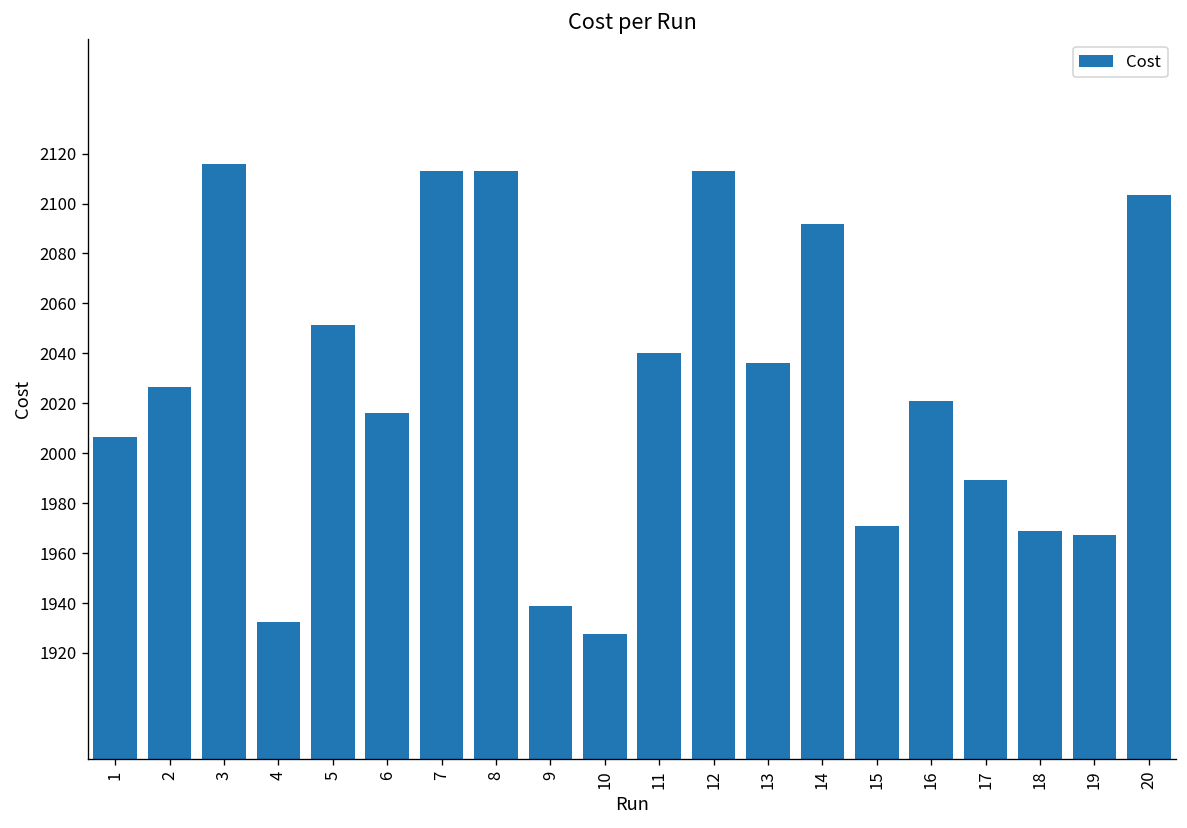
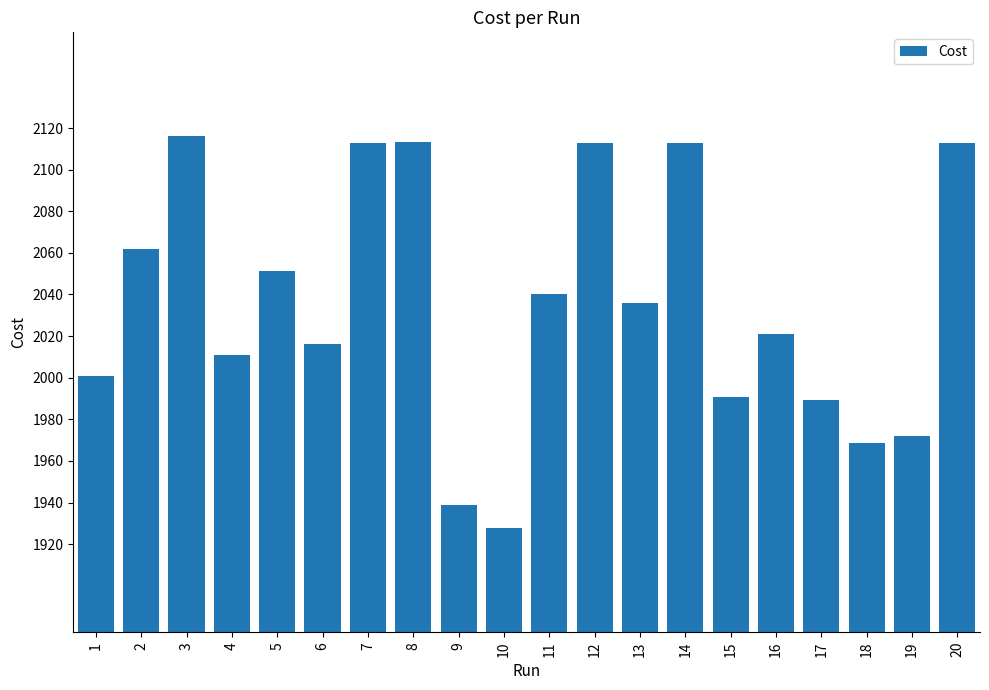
1: 2006 -> 2001
2: 2027 -> 2062
4: 1932 -> 2011
14: 2092 -> 2113
15: 1971 -> 1991
19: 1967 -> 1972
20: 2103 -> 2113
